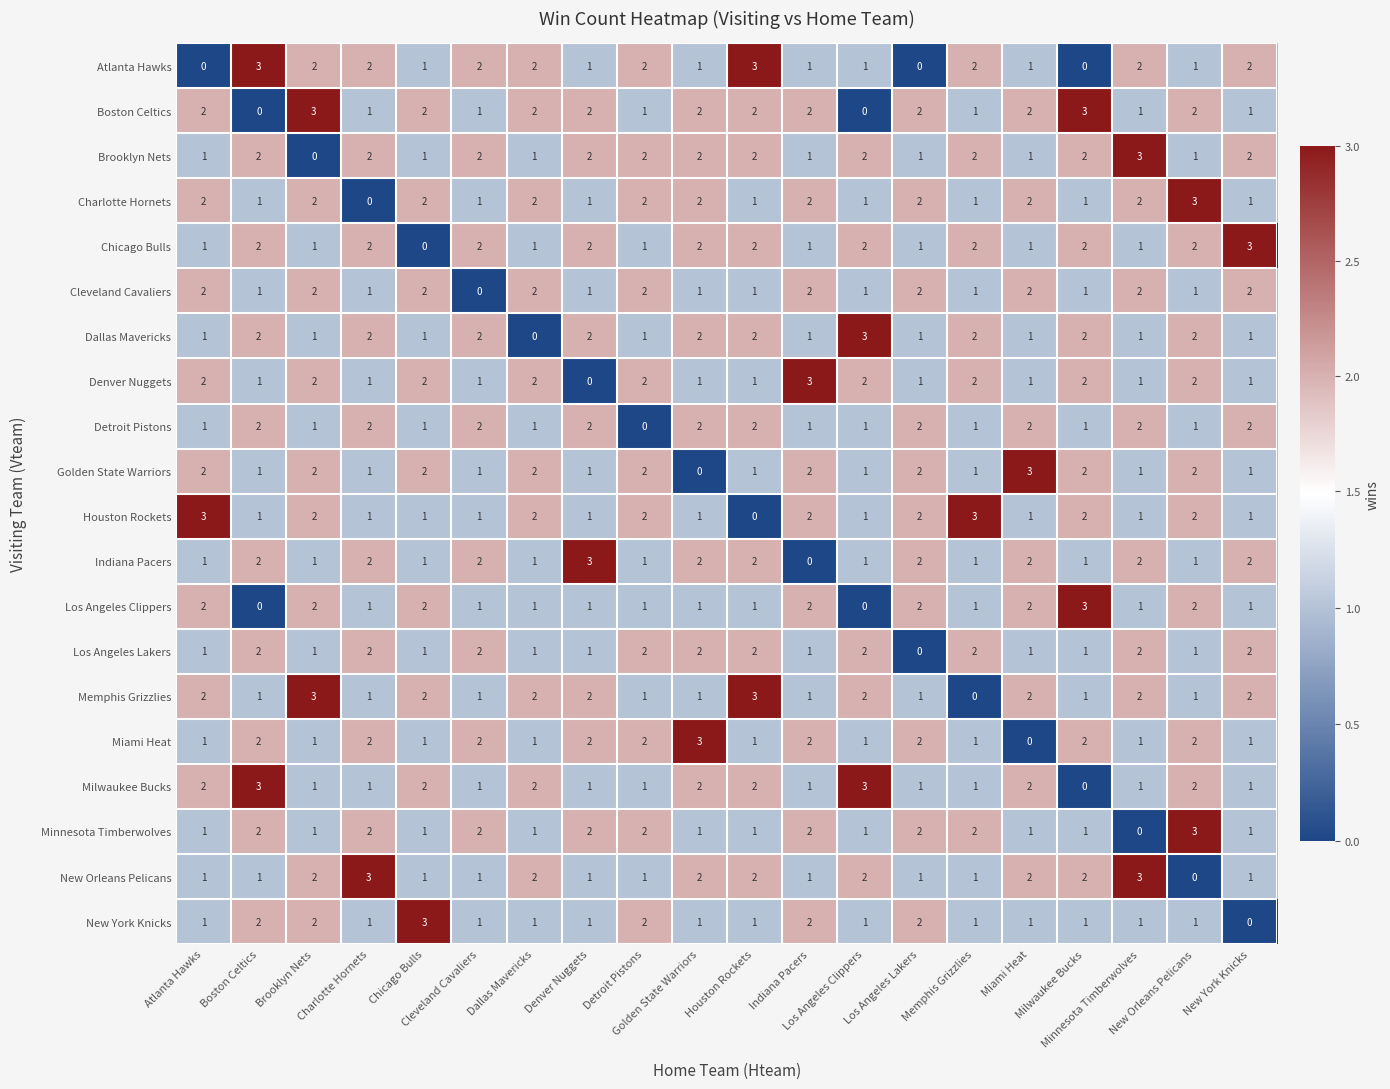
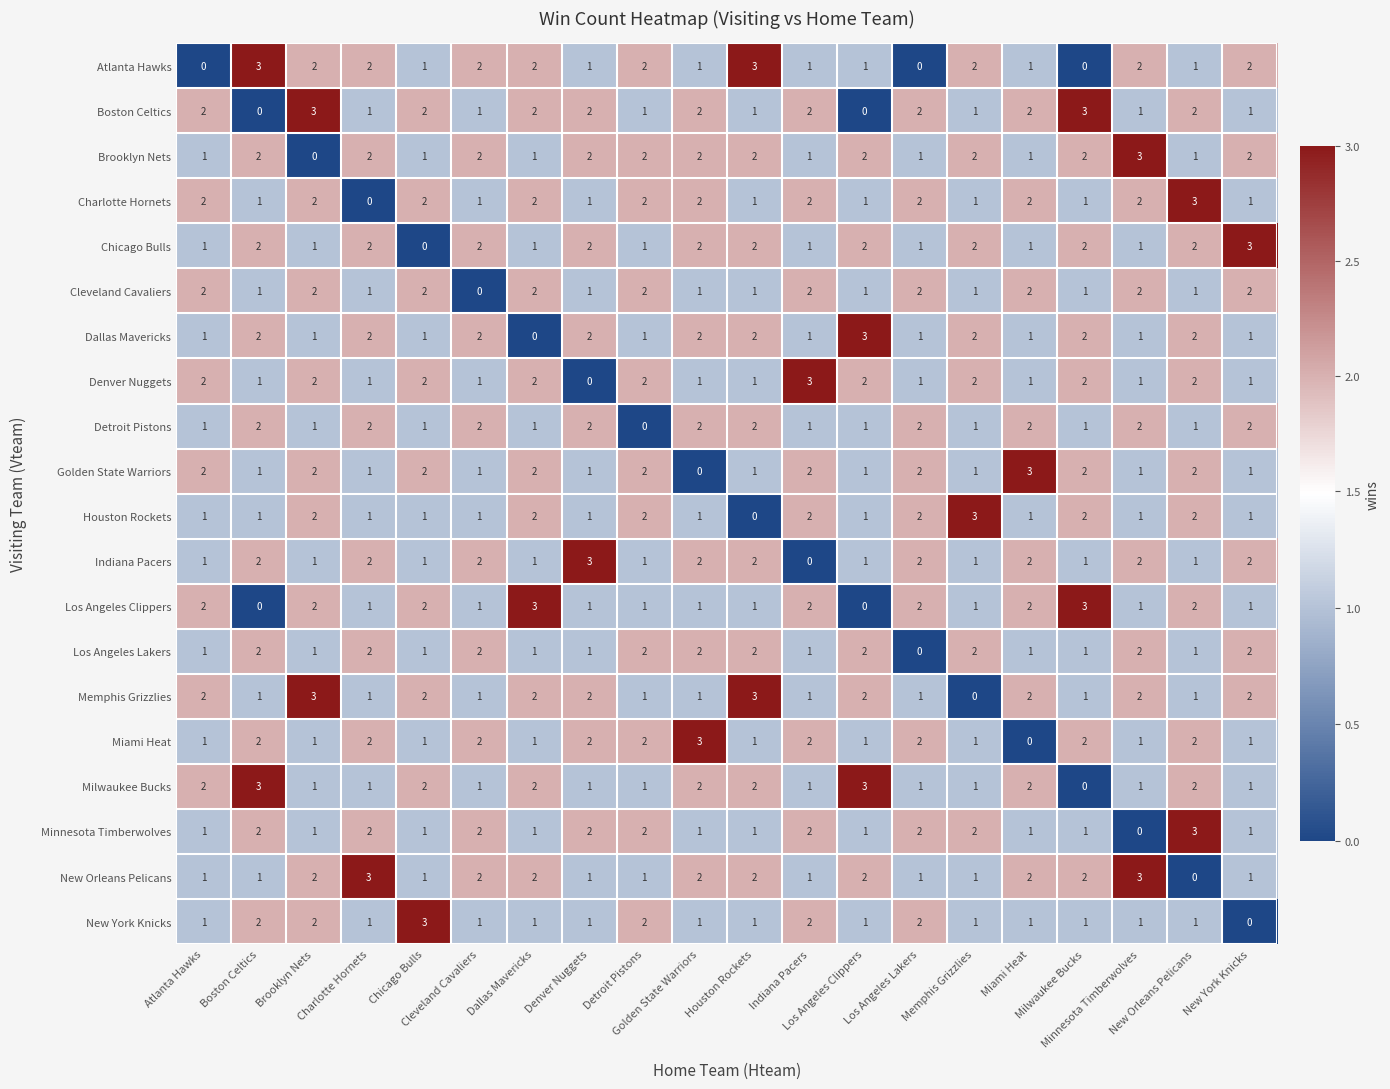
Boston Celtics, Houston Rockets: 2 -> 1
Houston Rockets, Atlanta Hawks: 3 -> 1
Los Angeles Clippers, Dallas Mavericks: 1 -> 3
New Orleans Pelicans, Cleveland Cavaliers: 1 -> 2
